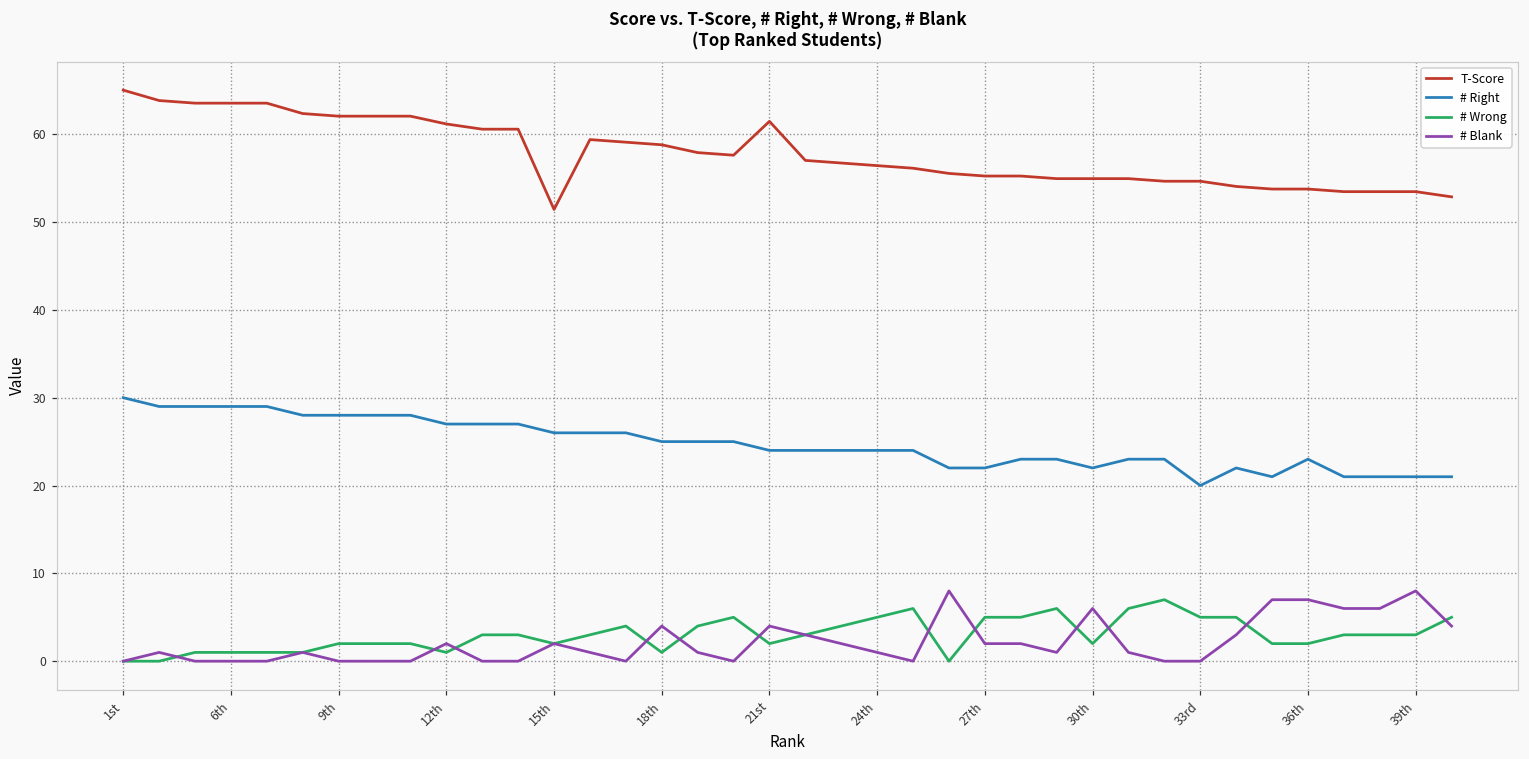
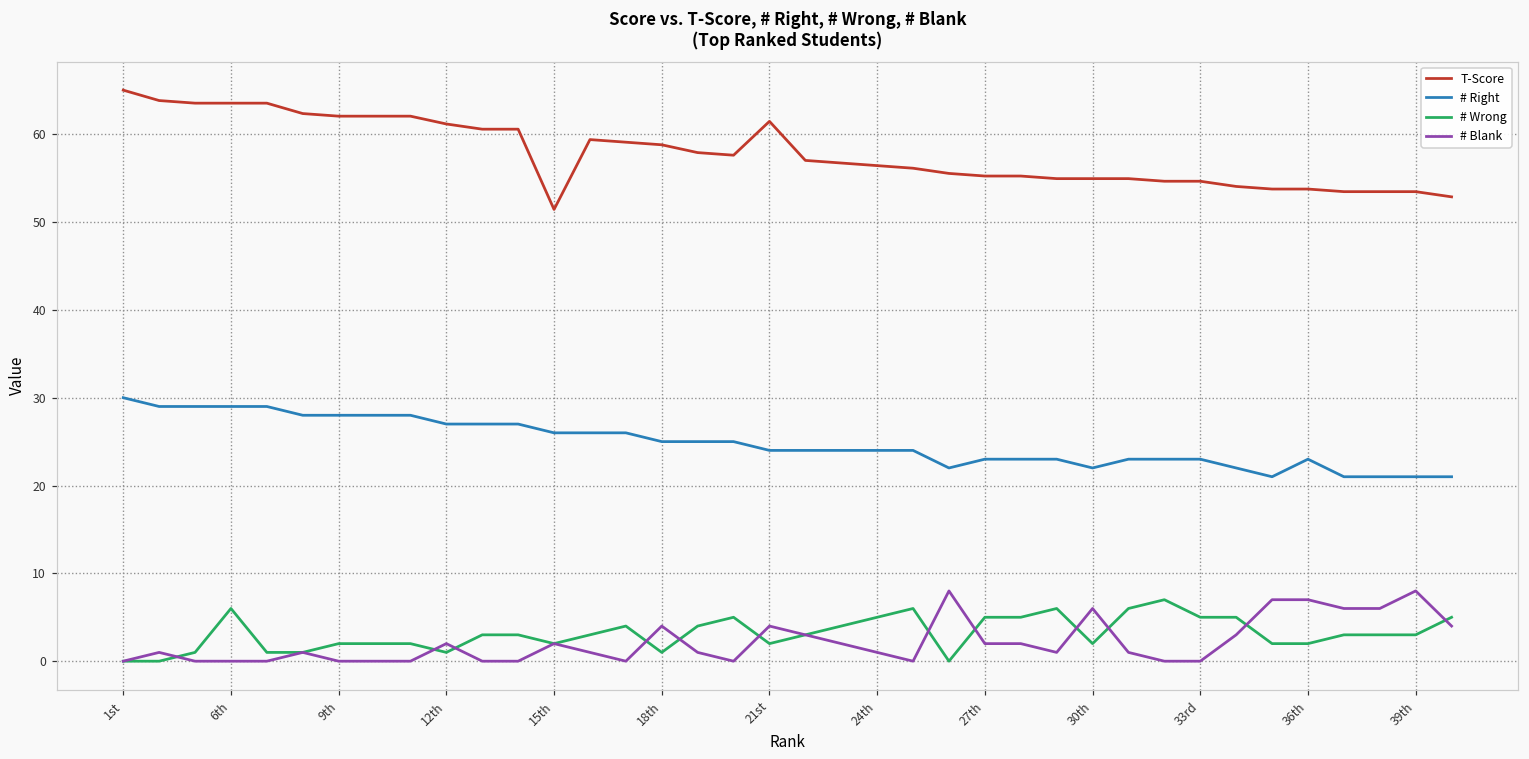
# Wrong, 6th: 1 -> 6
# Right, 27th: 22 -> 23
# Right, 33rd: 20 -> 23
